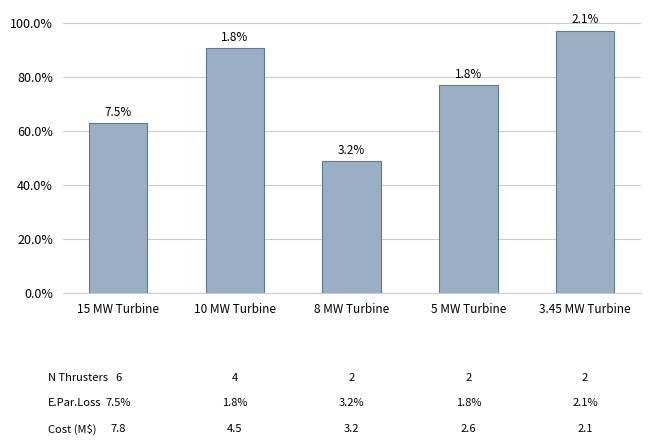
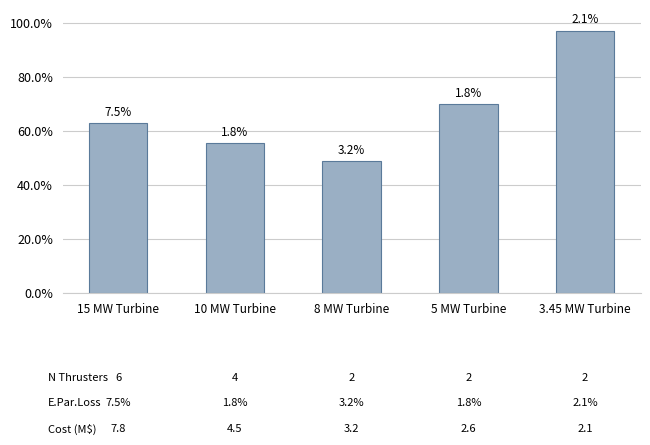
10 MW Turbine: 91% -> 56%
5 MW Turbine: 77% -> 70%
